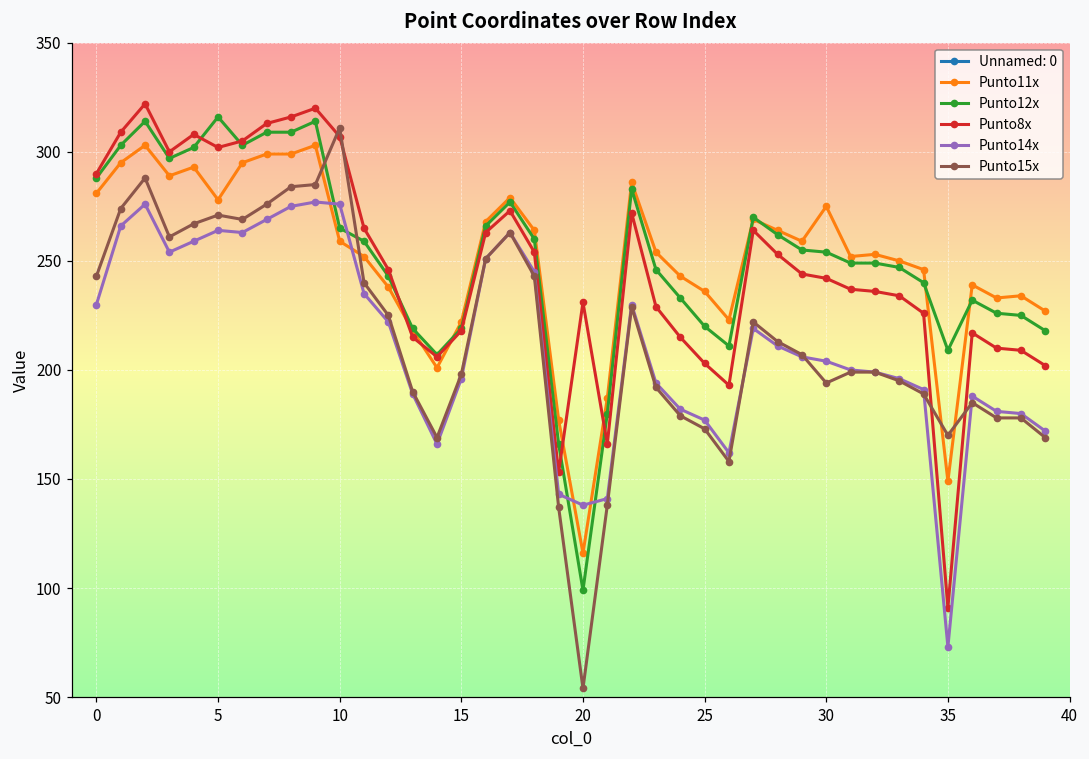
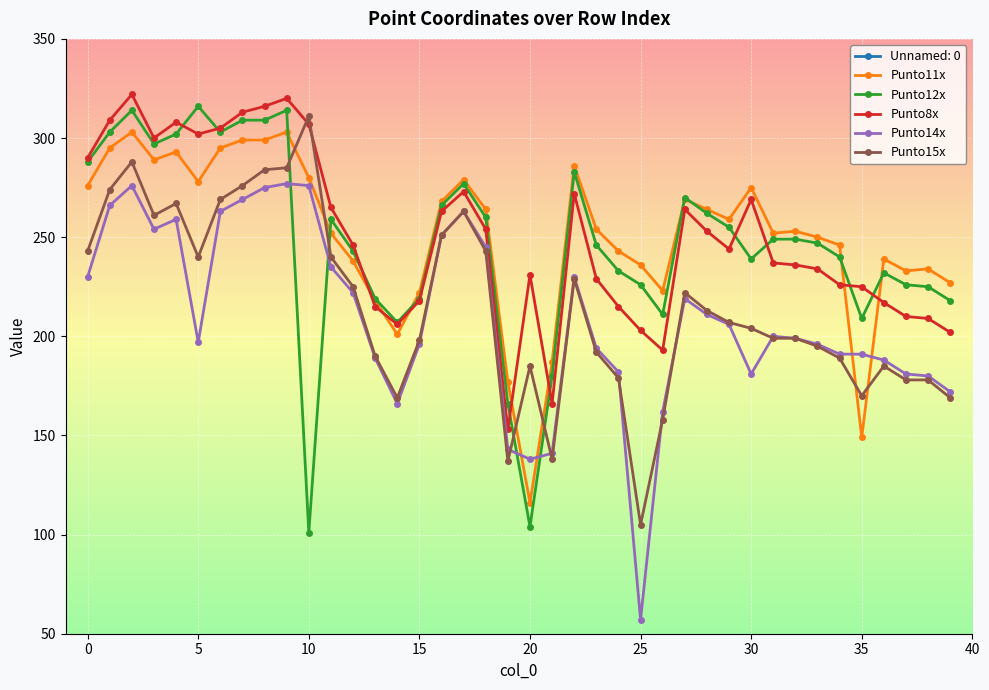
Punto11x, 0: 281 -> 276
Punto14x, 5: 264 -> 197
Punto15x, 5: 271 -> 240
Punto11x, 10: 259 -> 280
Punto12x, 10: 265 -> 101
Punto12x, 20: 99 -> 104
Punto15x, 20: 54 -> 185
Punto12x, 25: 220 -> 226
Punto14x, 25: 177 -> 57
Punto15x, 25: 173 -> 105
Punto12x, 30: 254 -> 239
Punto8x, 30: 242 -> 269
Punto14x, 30: 204 -> 181
Punto15x, 30: 194 -> 204
Punto8x, 35: 91 -> 225
Punto14x, 35: 73 -> 191
